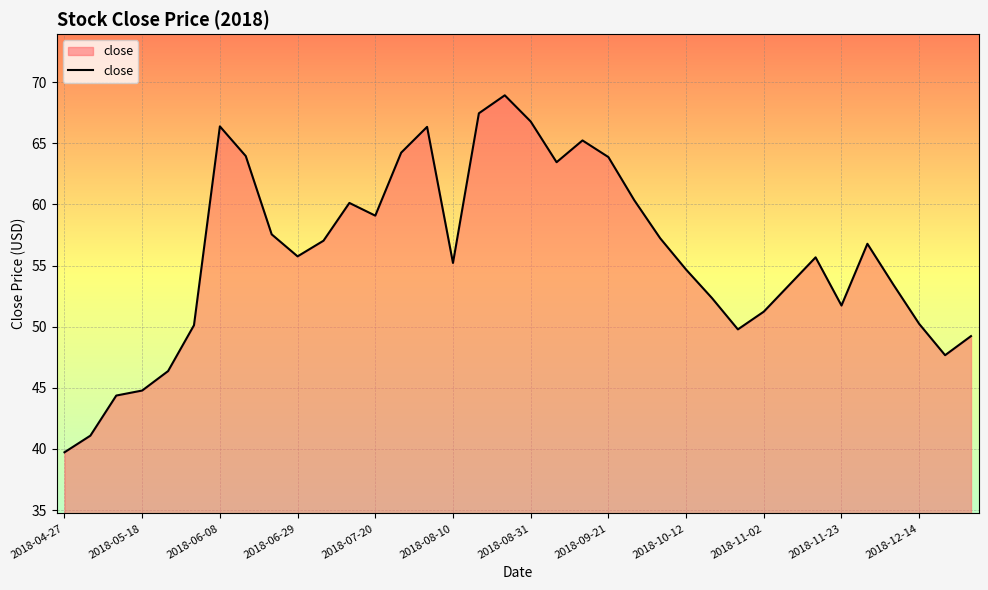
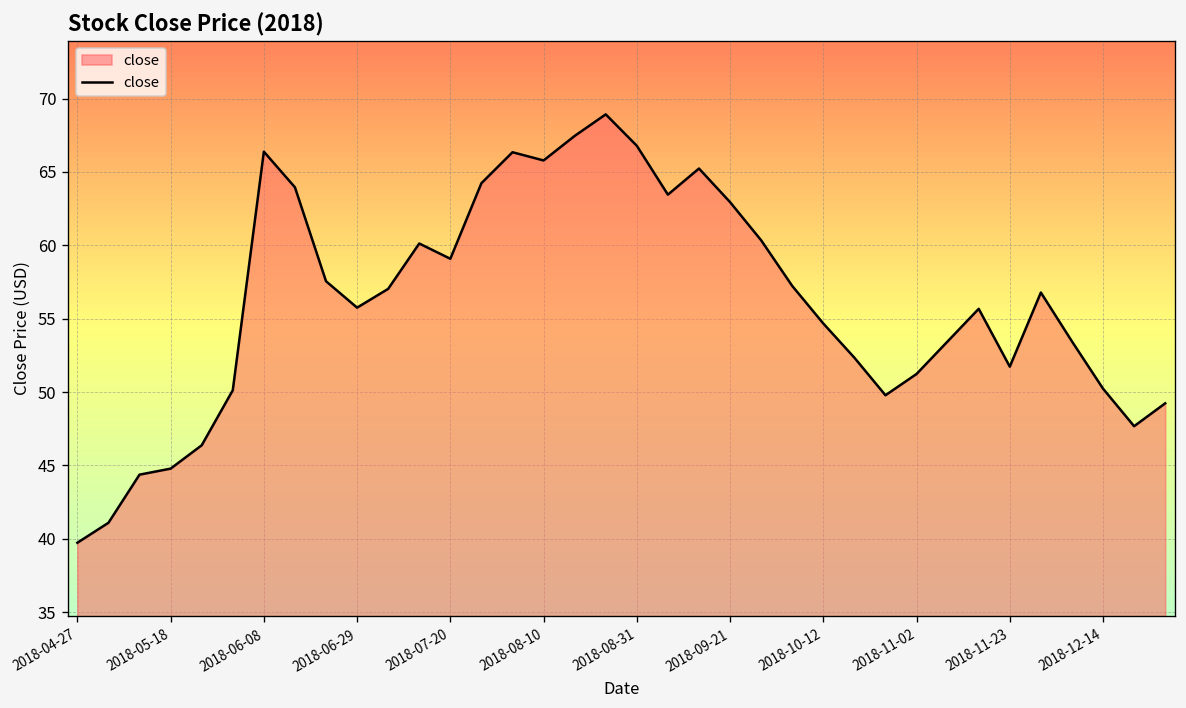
2018-08-10: 55.2 -> 65.8
2018-09-21: 63.9 -> 62.9
